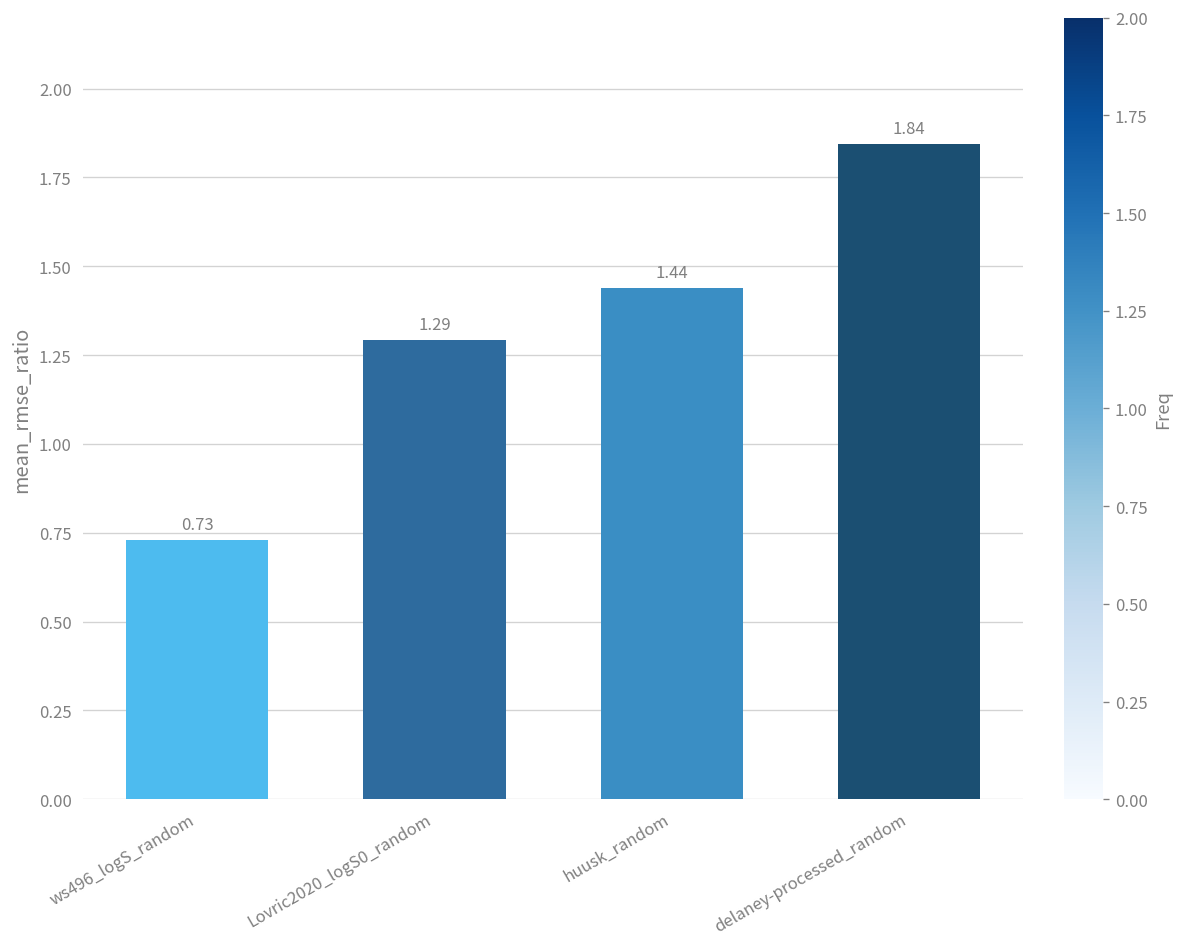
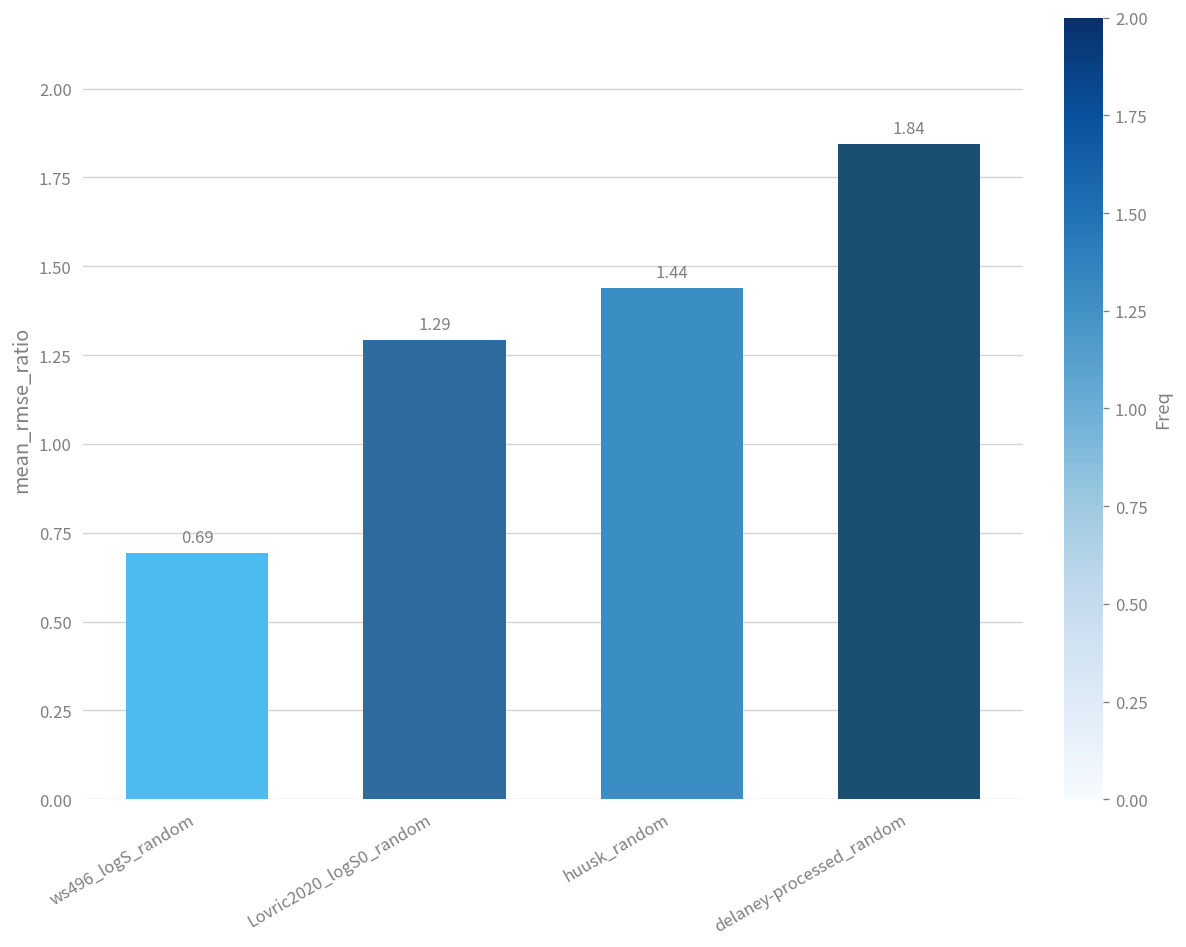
ws496_logS_random: 0.73 -> 0.69
